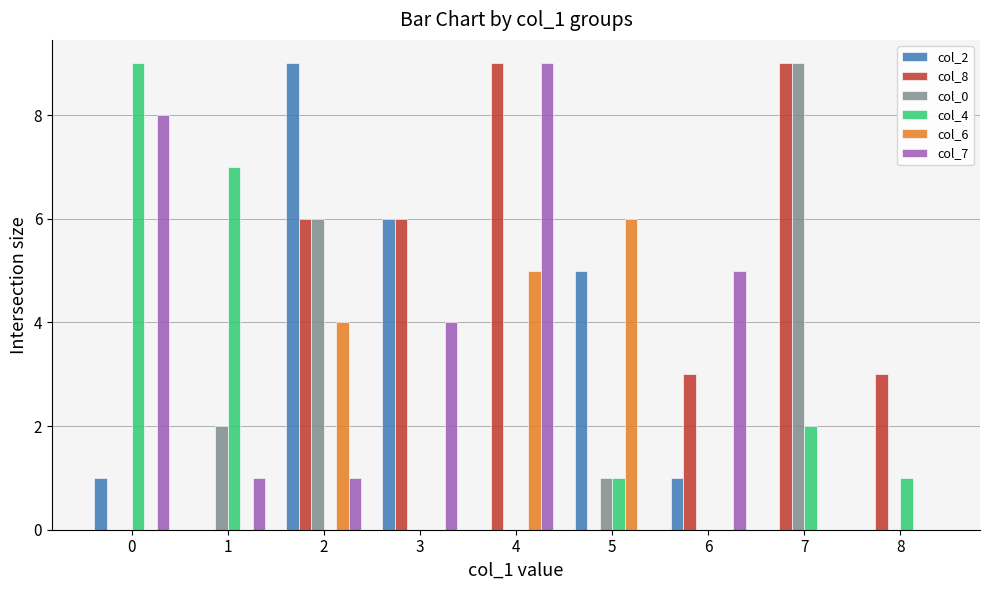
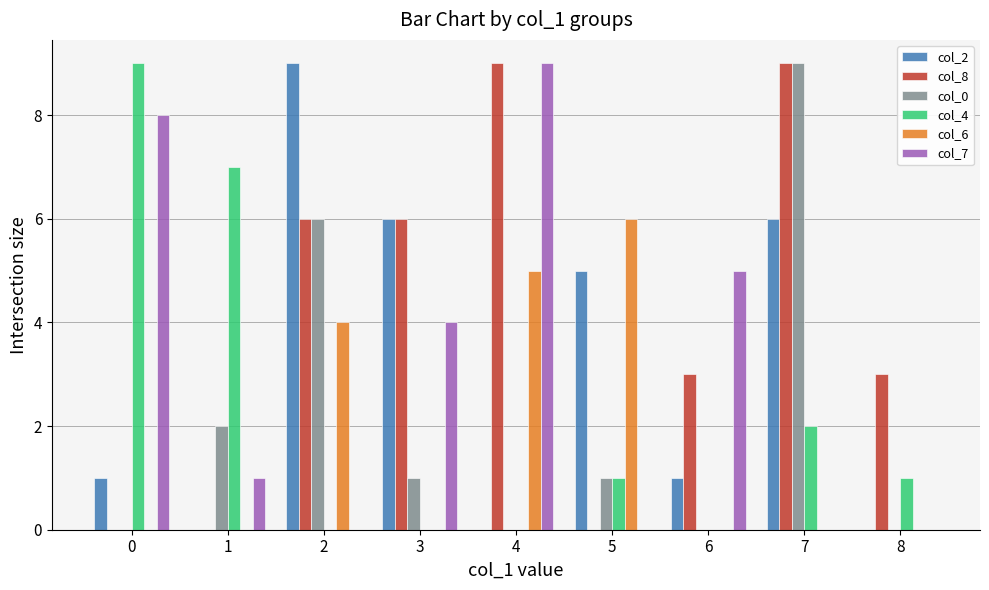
col_7, 2: 1 -> 0
col_0, 3: 0 -> 1
col_2, 7: 0 -> 6
